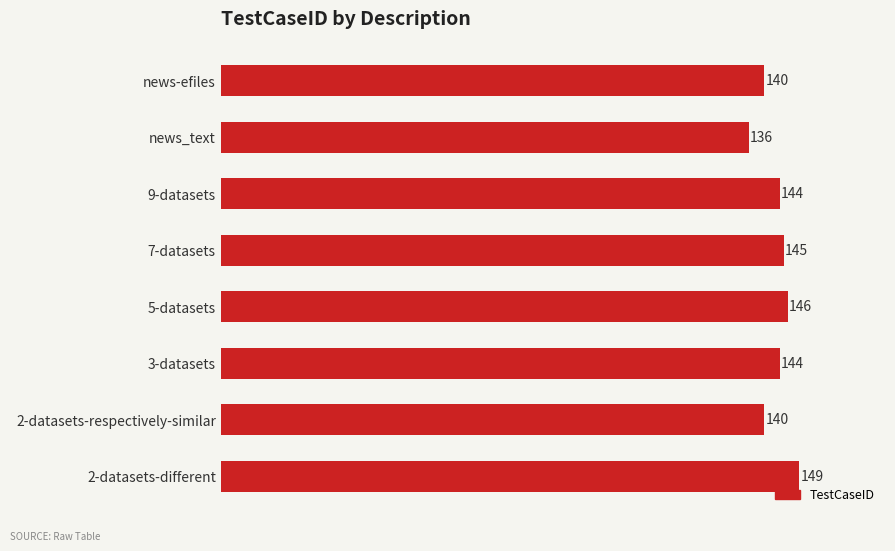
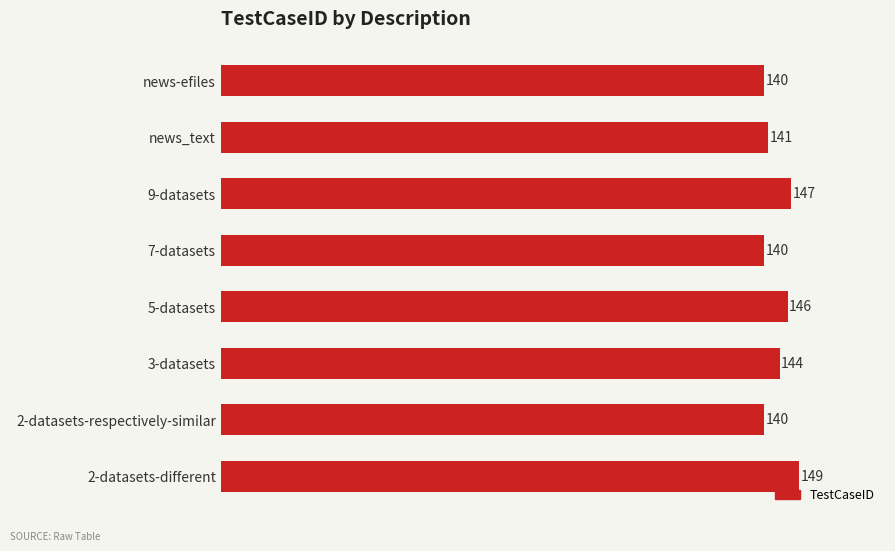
news_text: 136 -> 141
9-datasets: 144 -> 147
7-datasets: 145 -> 140
